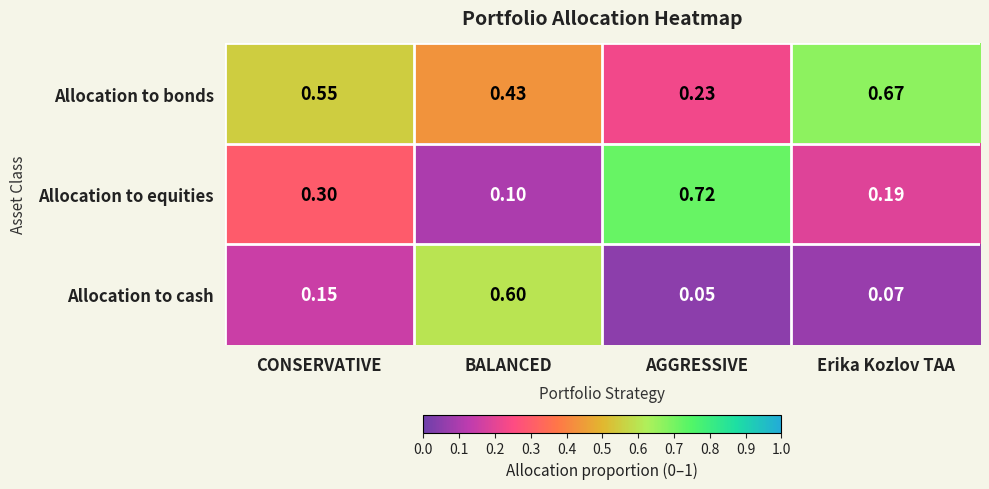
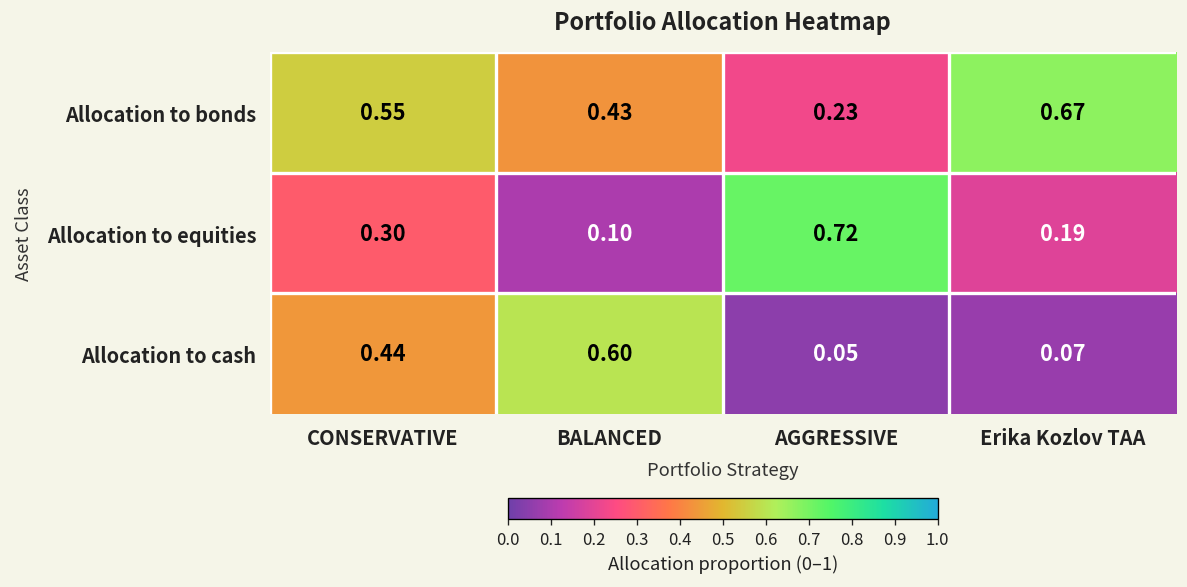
Allocation to cash, CONSERVATIVE: 0.15 -> 0.44
